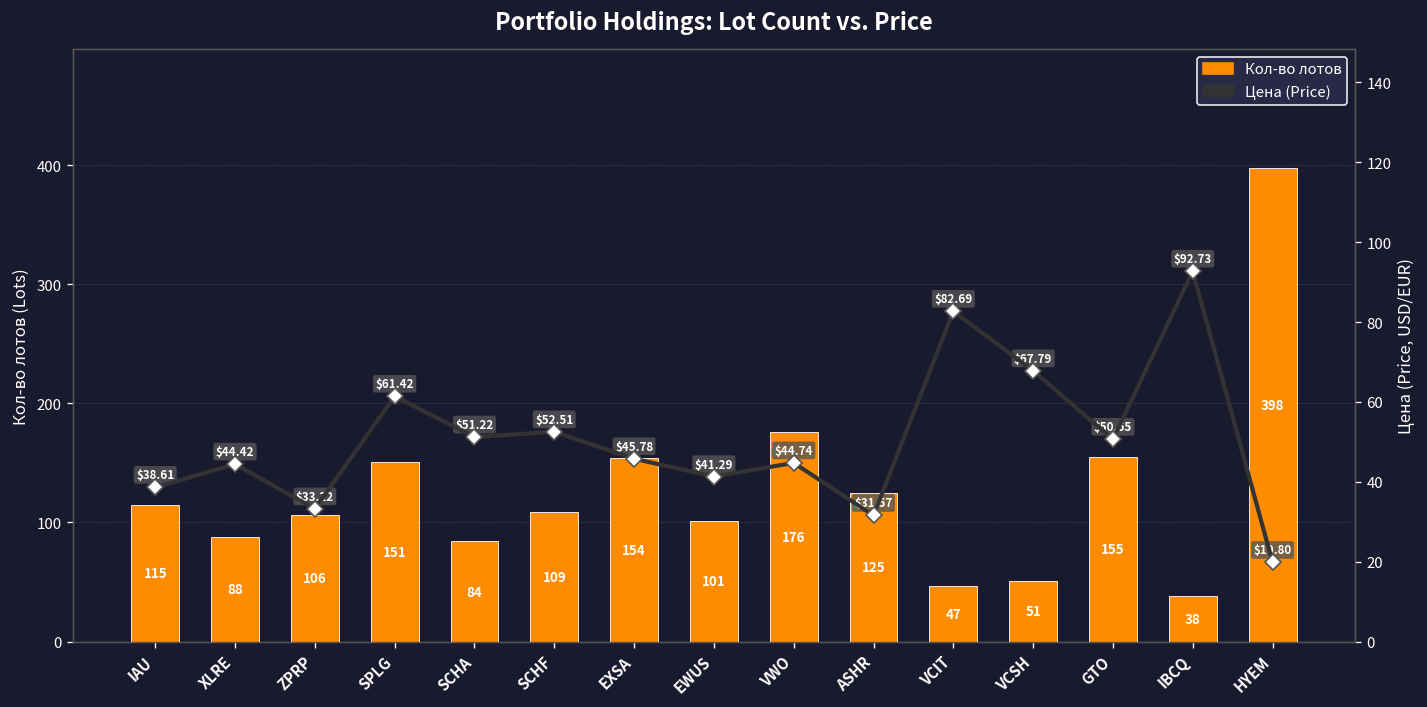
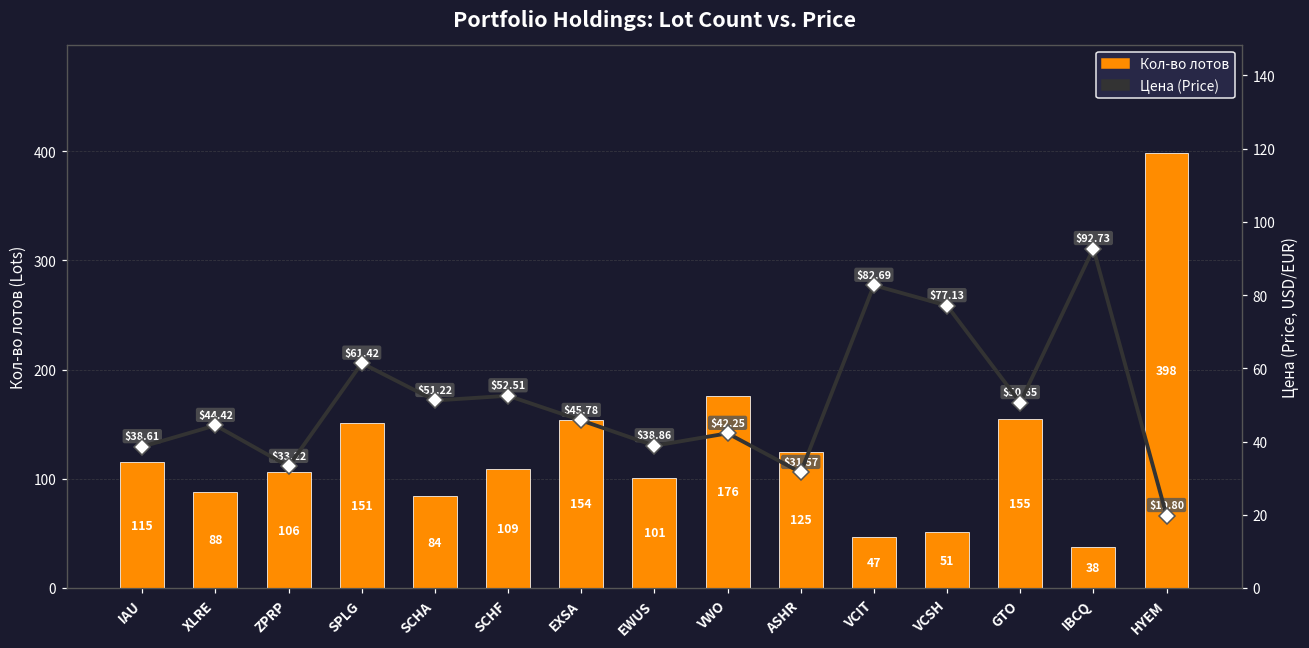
Цена (Price), EWUS: $41.29 -> $38.86
Цена (Price), VWO: $44.74 -> $42.25
Цена (Price), VCSH: $67.79 -> $77.13
